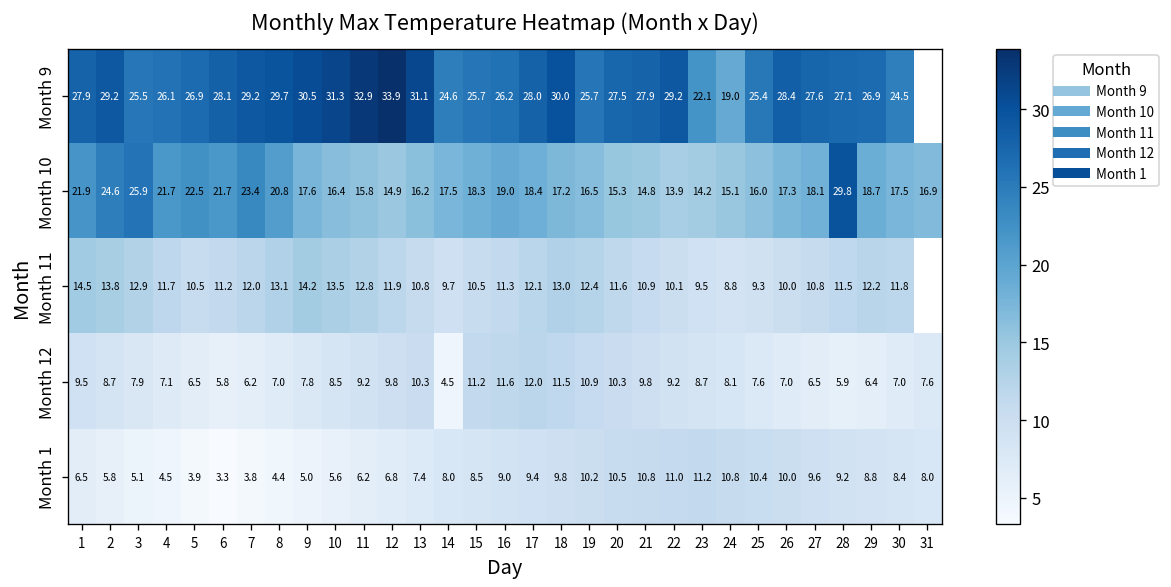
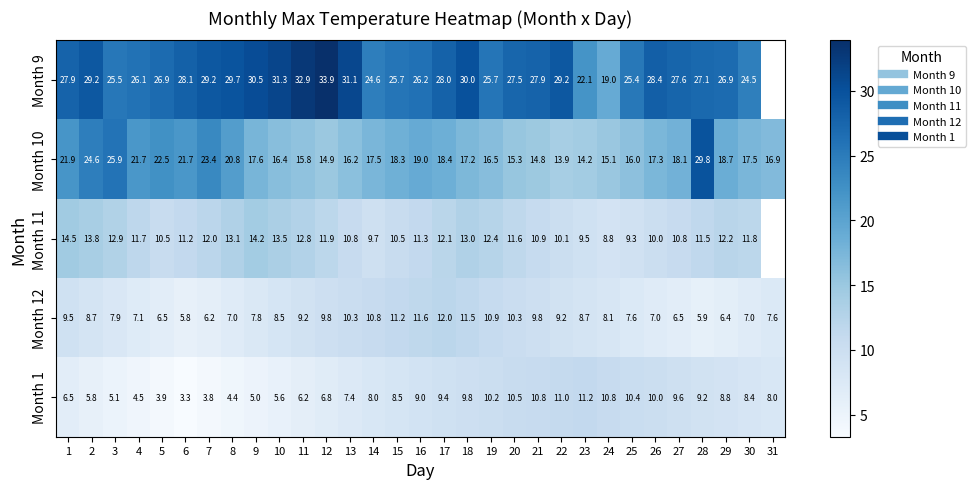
Month 12, 14: 4.5 -> 10.8
